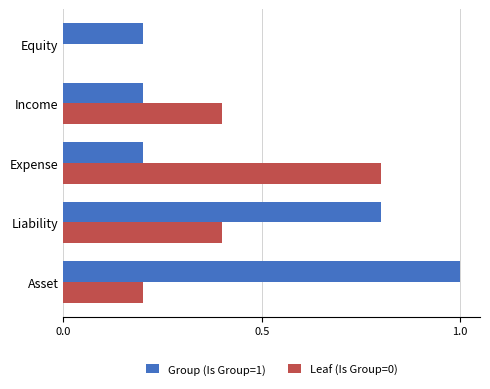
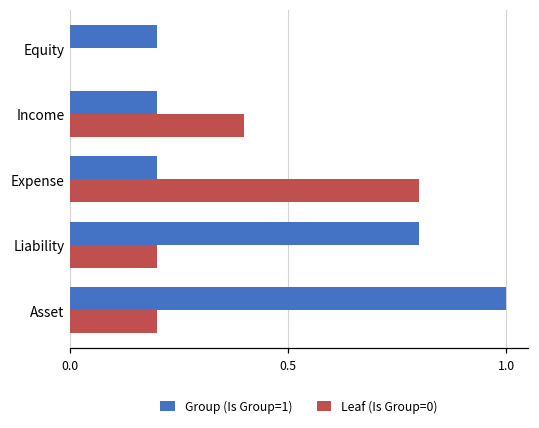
Leaf (Is Group=0), Liability: 0.40 -> 0.20
